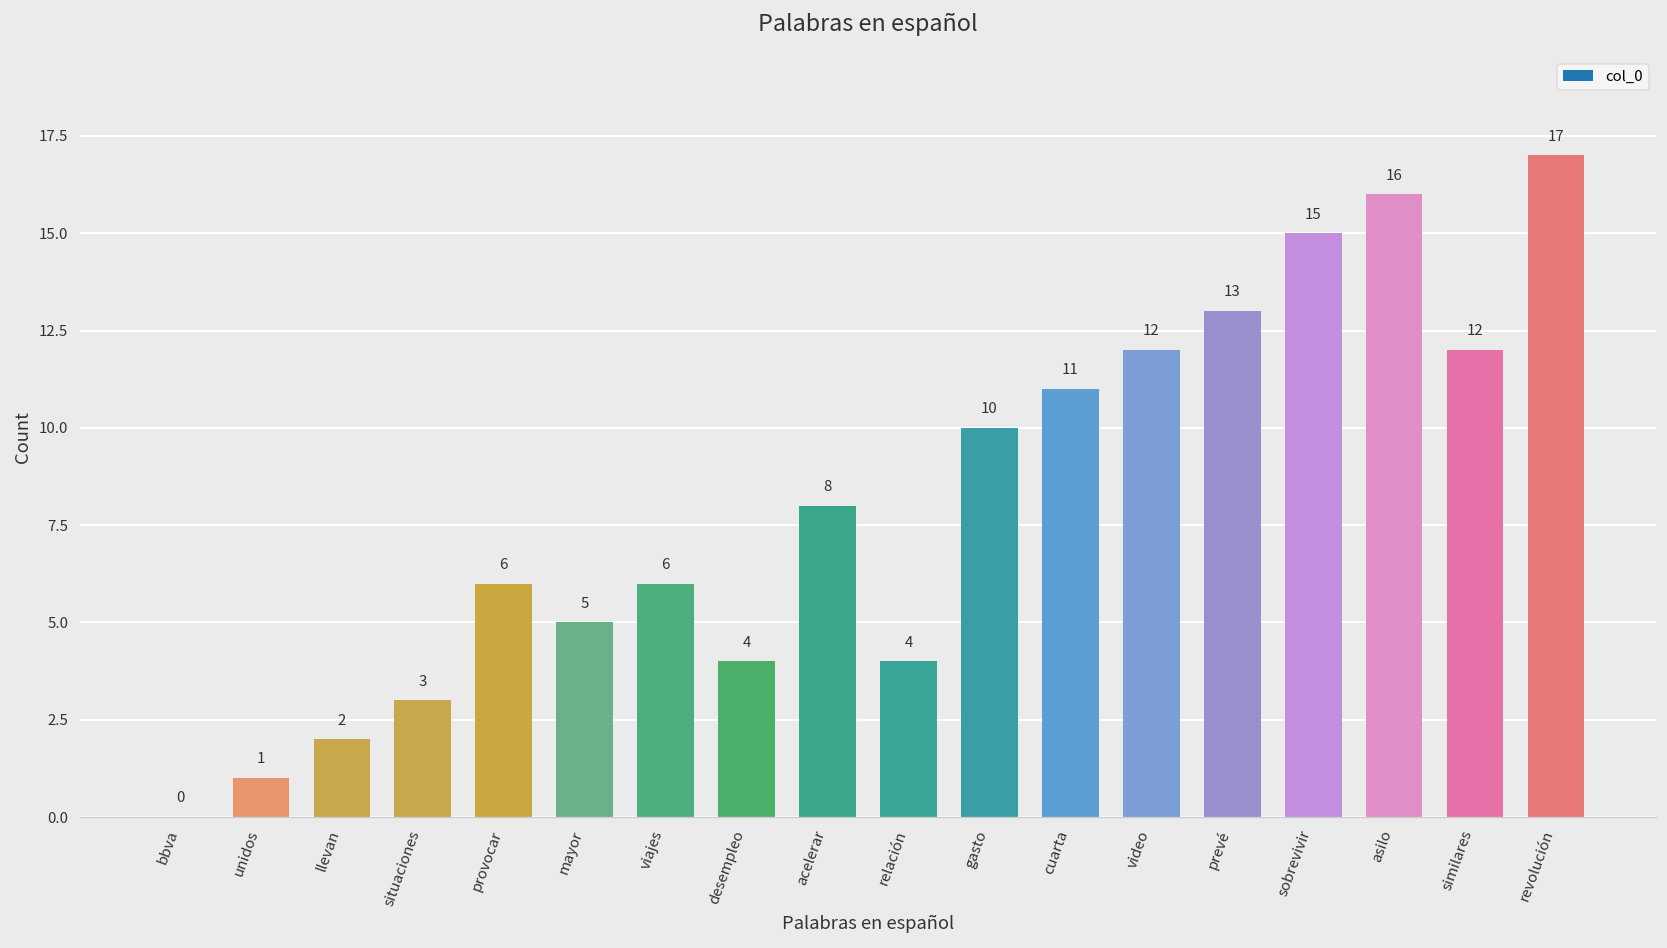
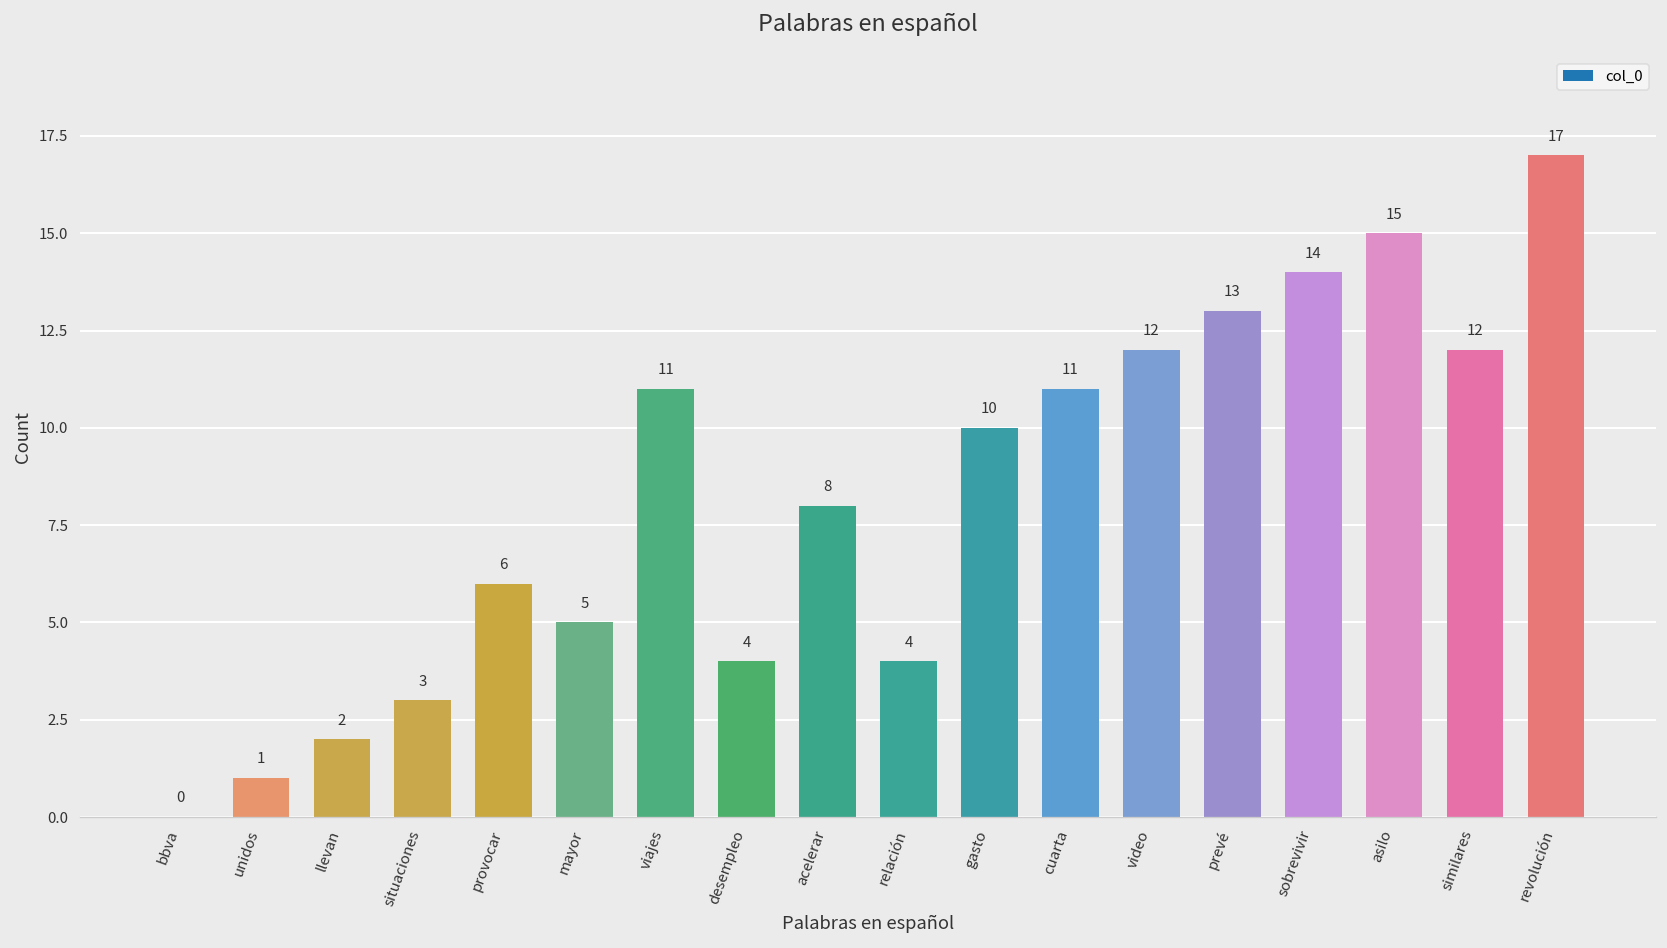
viajes: 6 -> 11
sobrevivir: 15 -> 14
asilo: 16 -> 15
